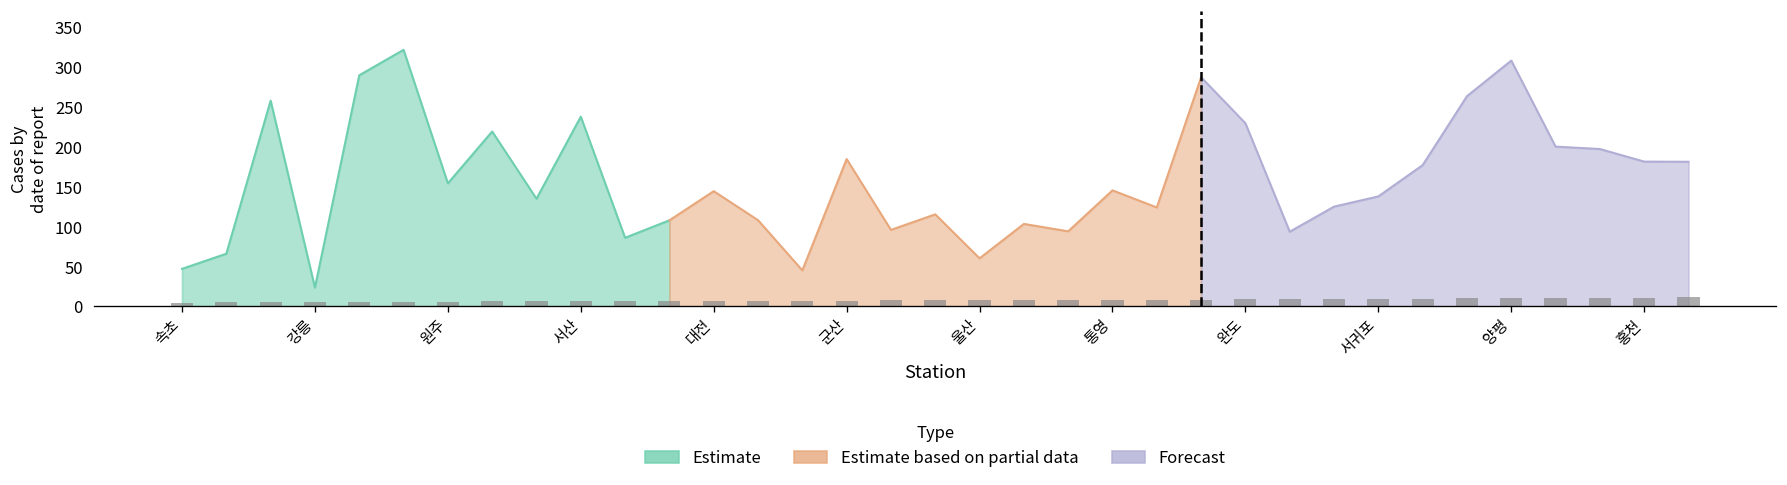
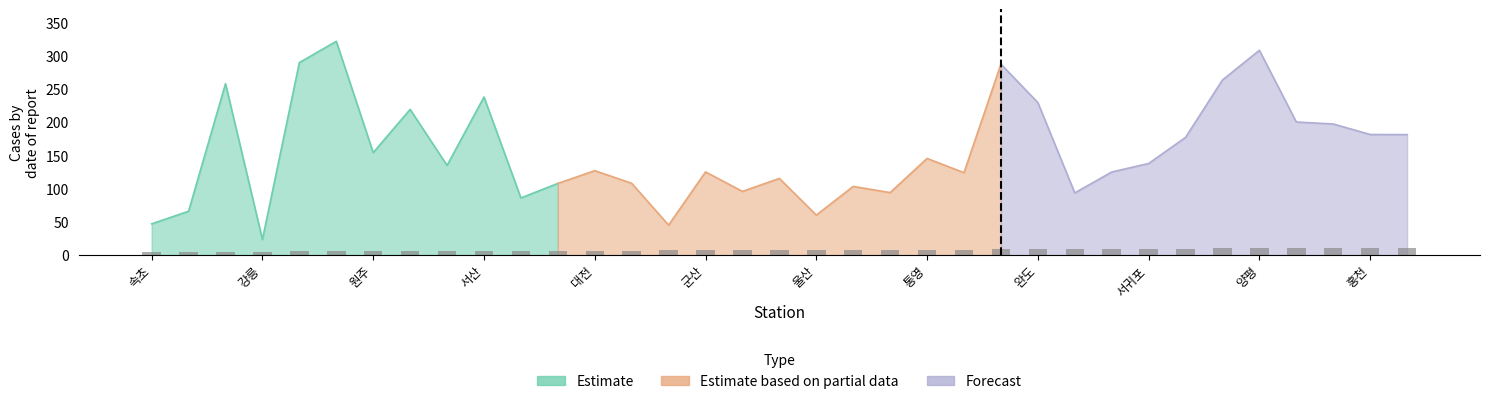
Estimate based on partial data, 대전: 140 -> 130
Estimate based on partial data, 군산: 180 -> 130
